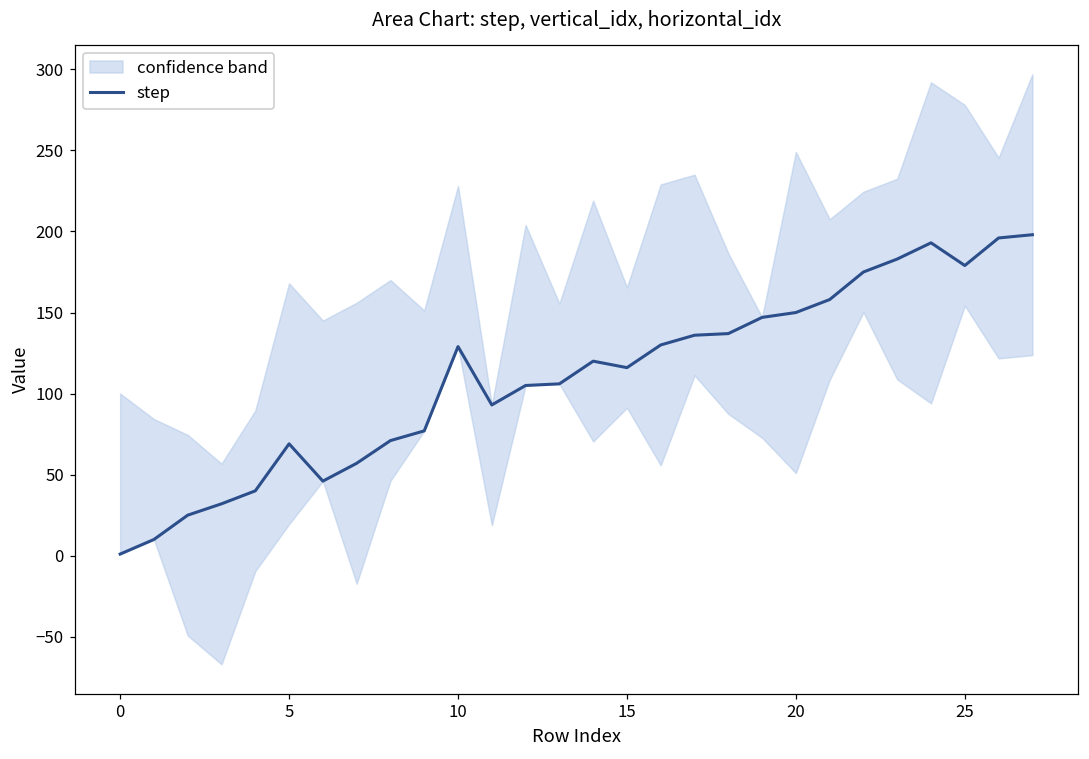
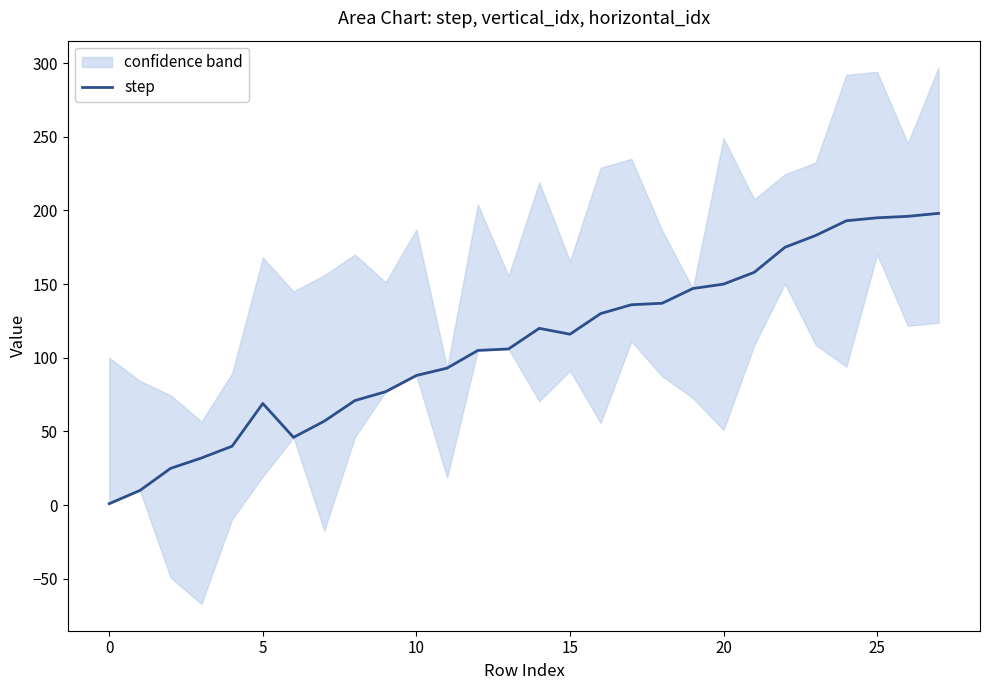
step, 10: 129 -> 88
step, 25: 179 -> 195
